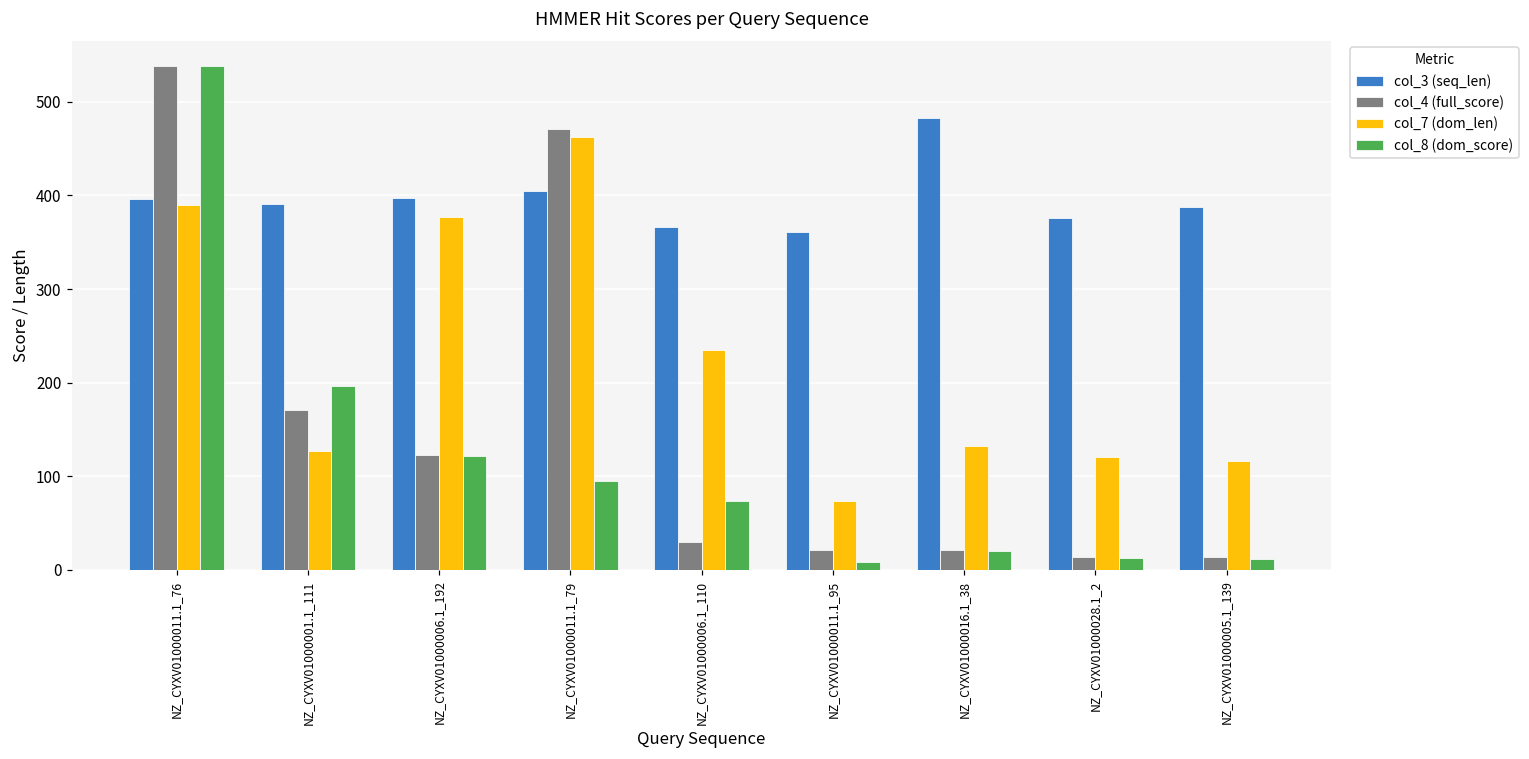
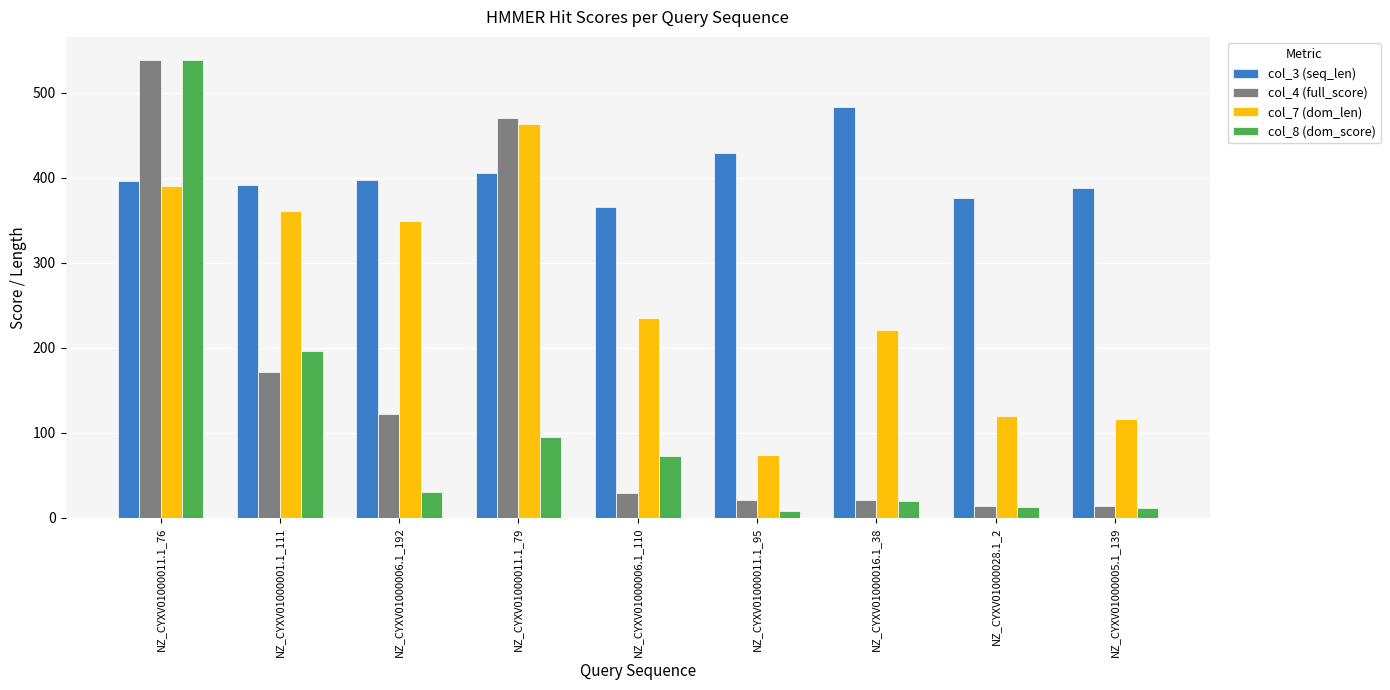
col_7 (dom_len), NZ_CYXV01000001.1_111: 130 -> 360
col_7 (dom_len), NZ_CYXV01000006.1_192: 380 -> 350
col_8 (dom_score), NZ_CYXV01000006.1_192: 120 -> 30
col_3 (seq_len), NZ_CYXV01000011.1_95: 360 -> 430
col_7 (dom_len), NZ_CYXV01000016.1_38: 130 -> 220
